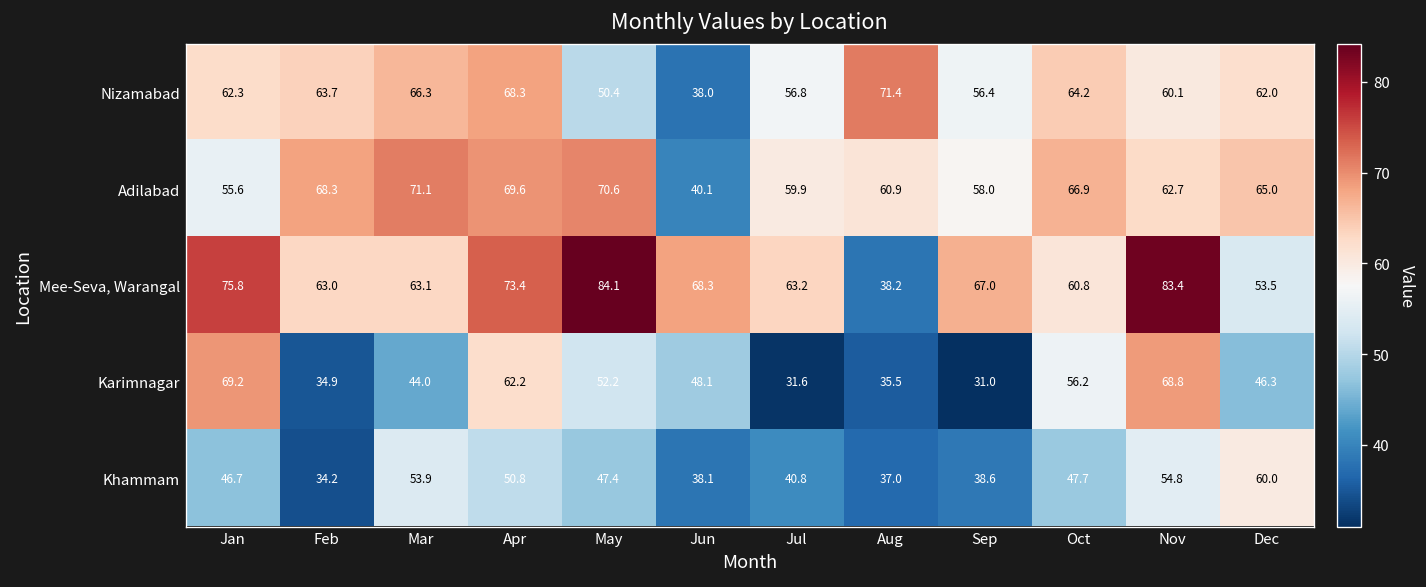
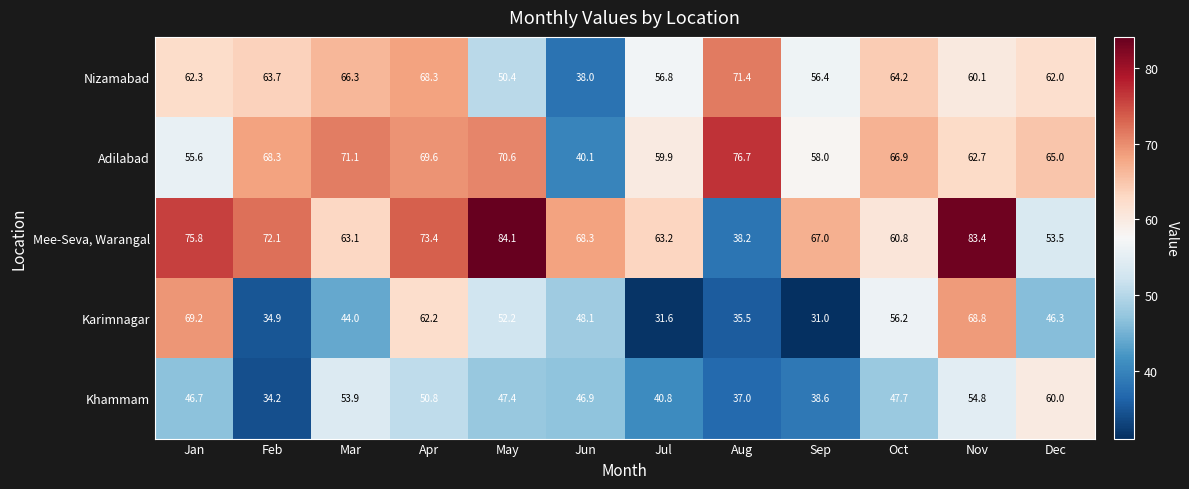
Adilabad, Aug: 60.9 -> 76.7
Mee-Seva, Warangal, Feb: 63.0 -> 72.1
Khammam, Jun: 38.1 -> 46.9
